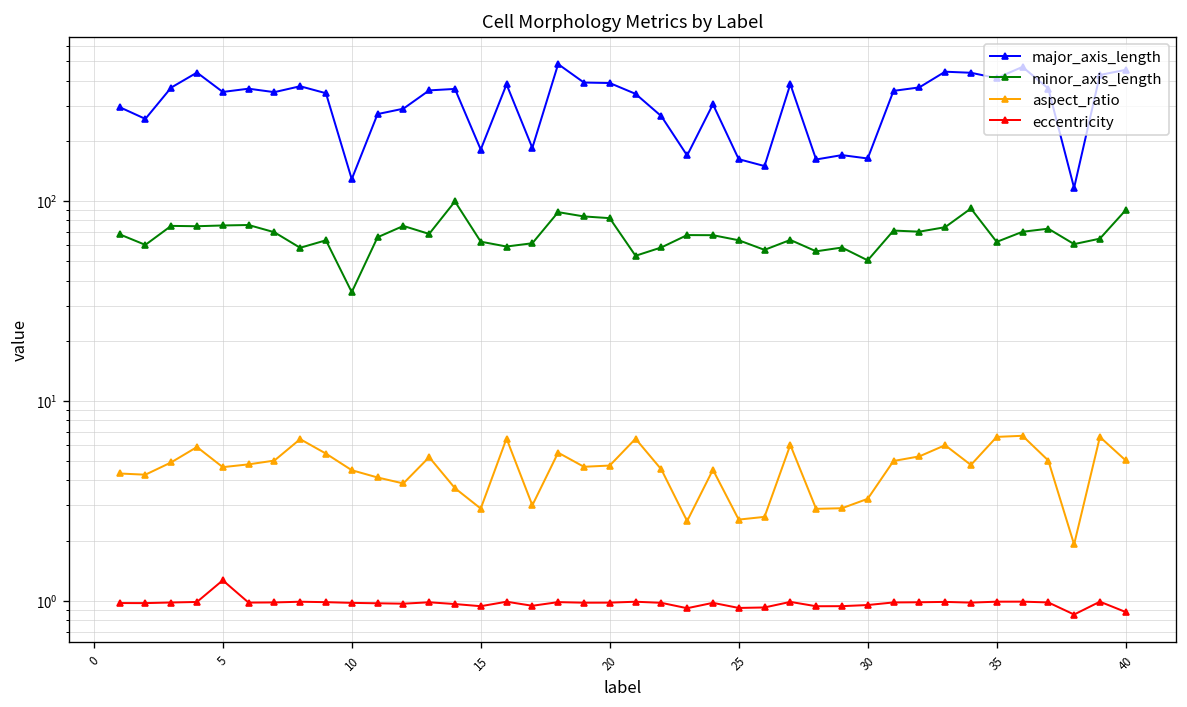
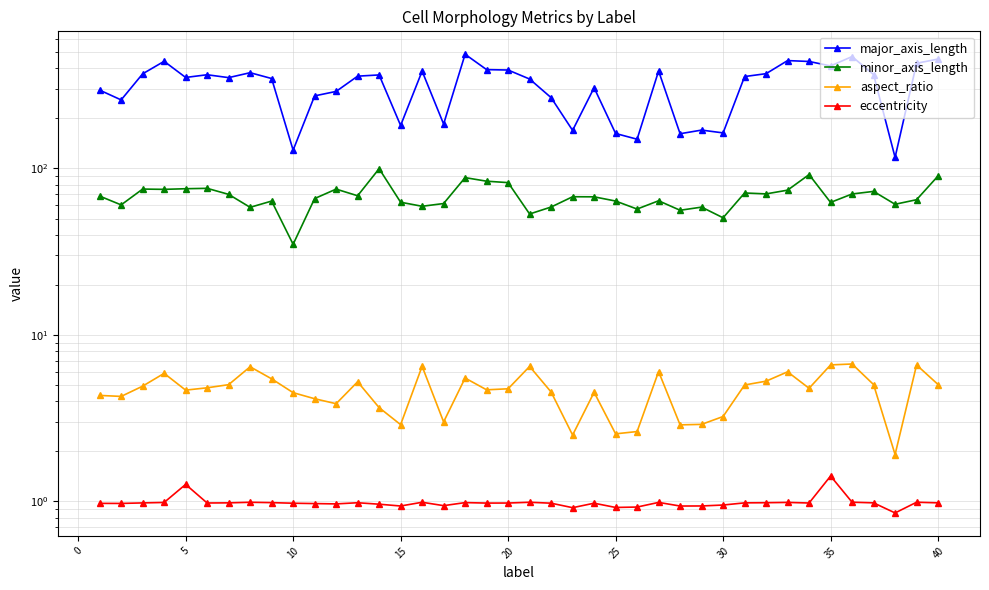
eccentricity, 35: 1.0 -> 1.4
eccentricity, 40: 0.9 -> 1.0
